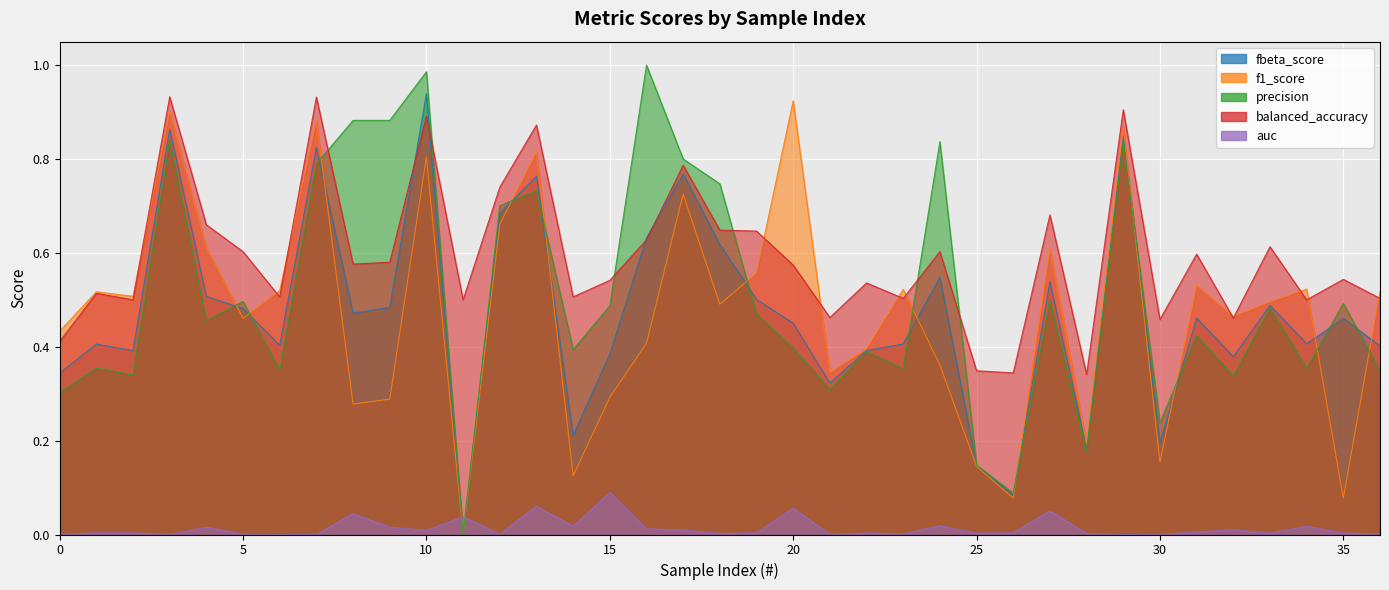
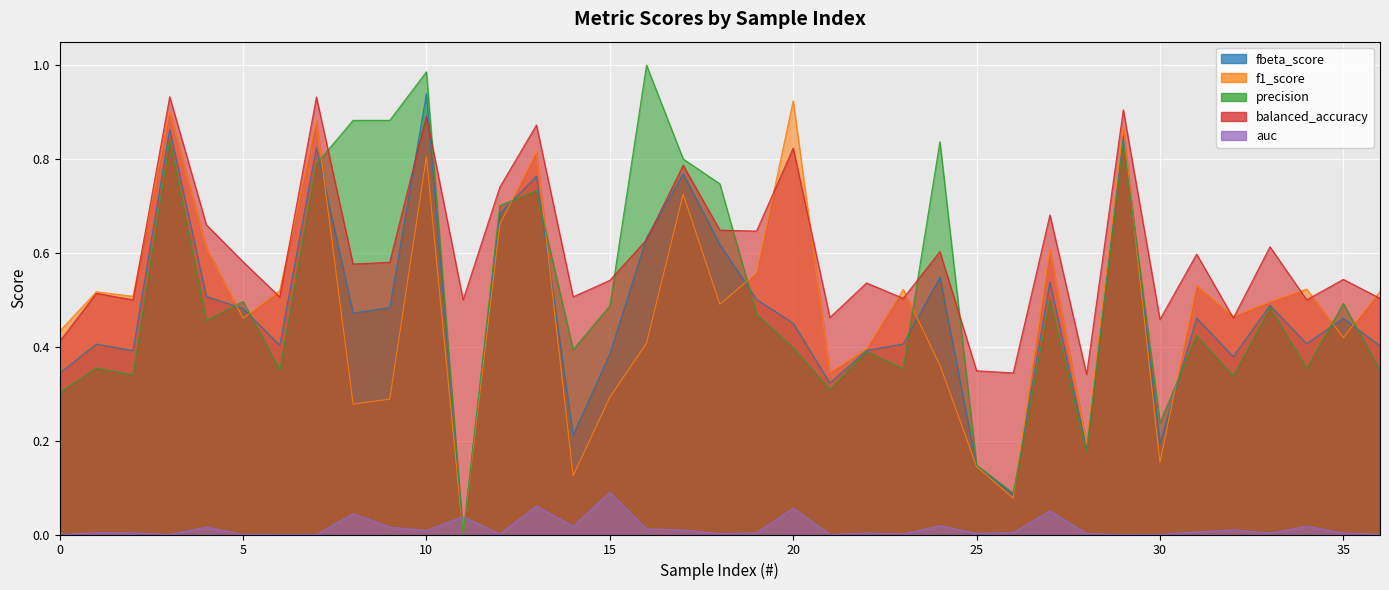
balanced_accuracy, 5: 0.60 -> 0.58
balanced_accuracy, 20: 0.57 -> 0.82
f1_score, 35: 0.08 -> 0.42
